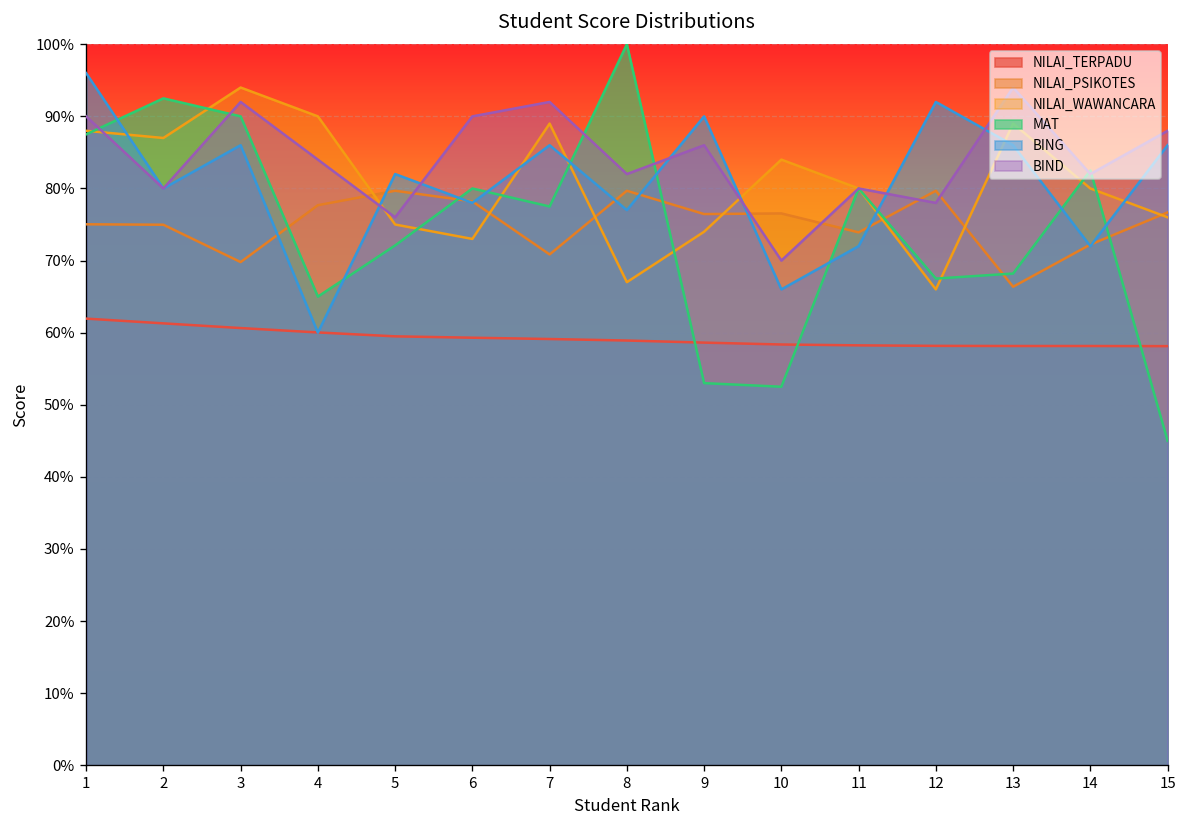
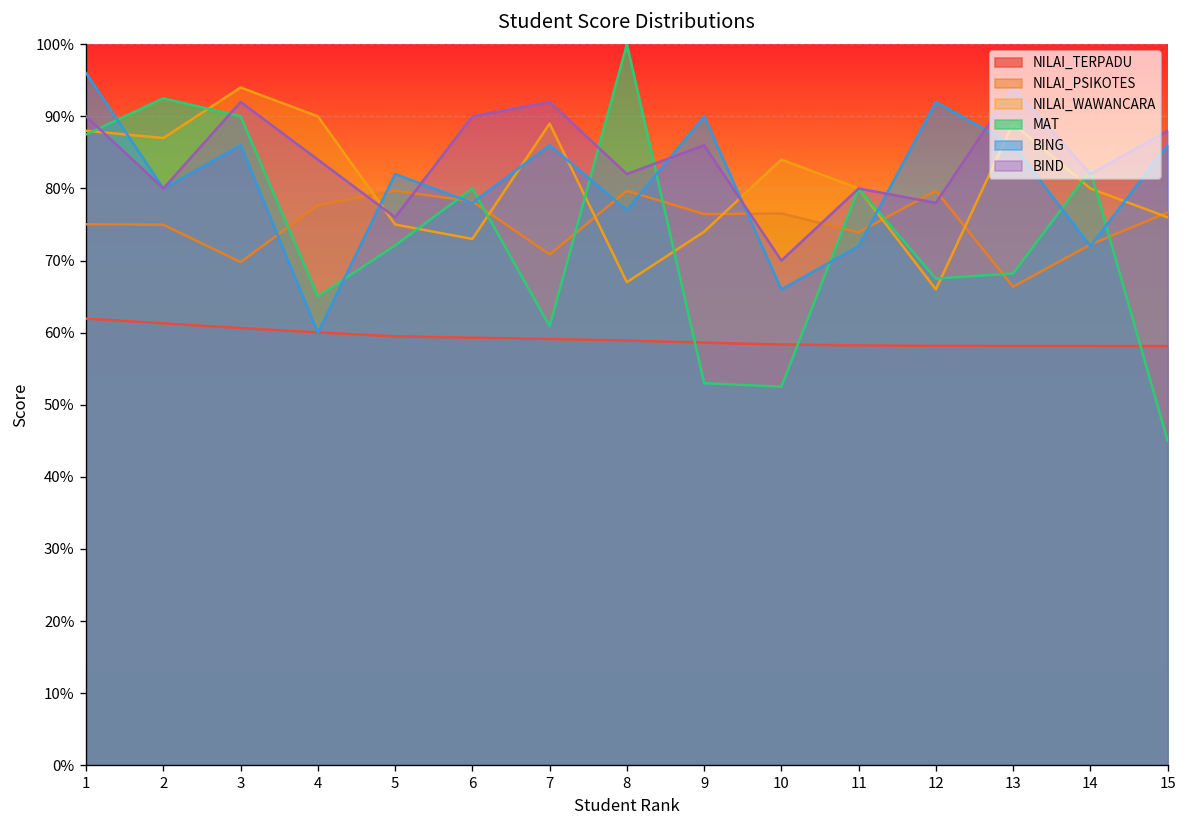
MAT, 7: 78% -> 61%
